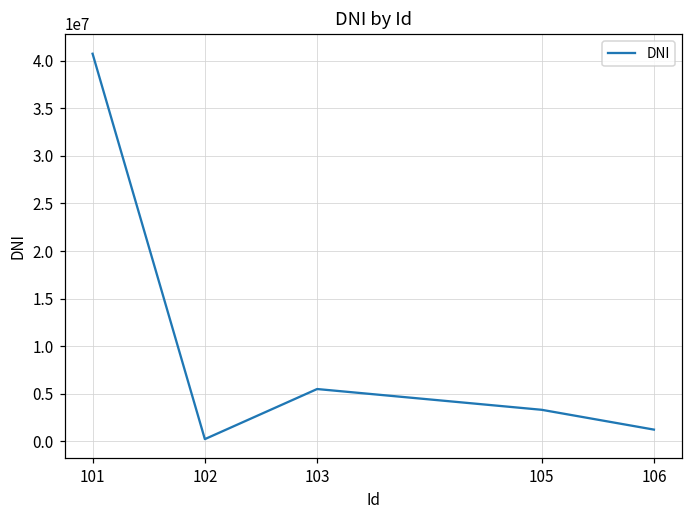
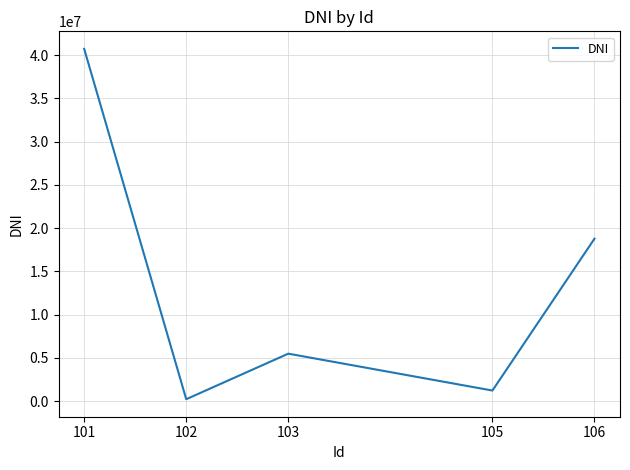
105: 3000000 -> 1000000
106: 1000000 -> 19000000
